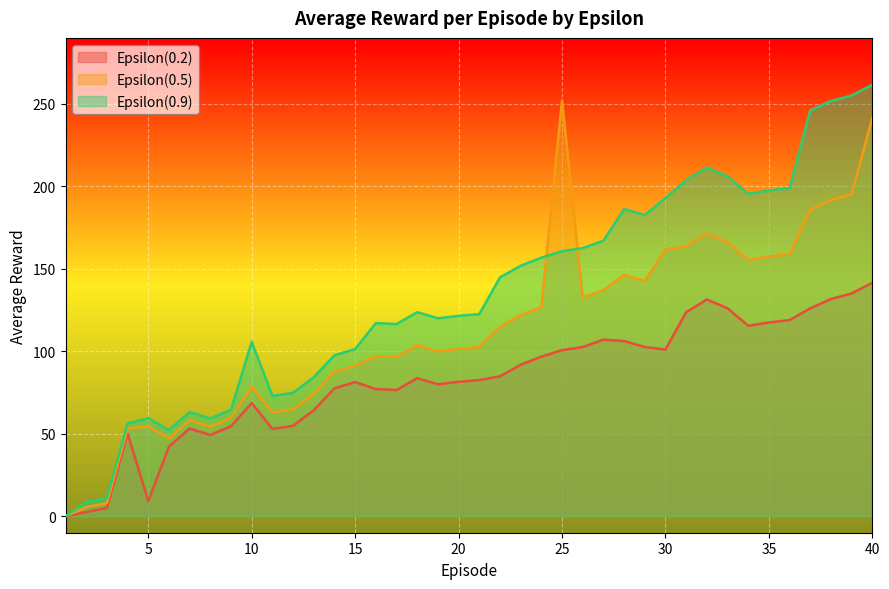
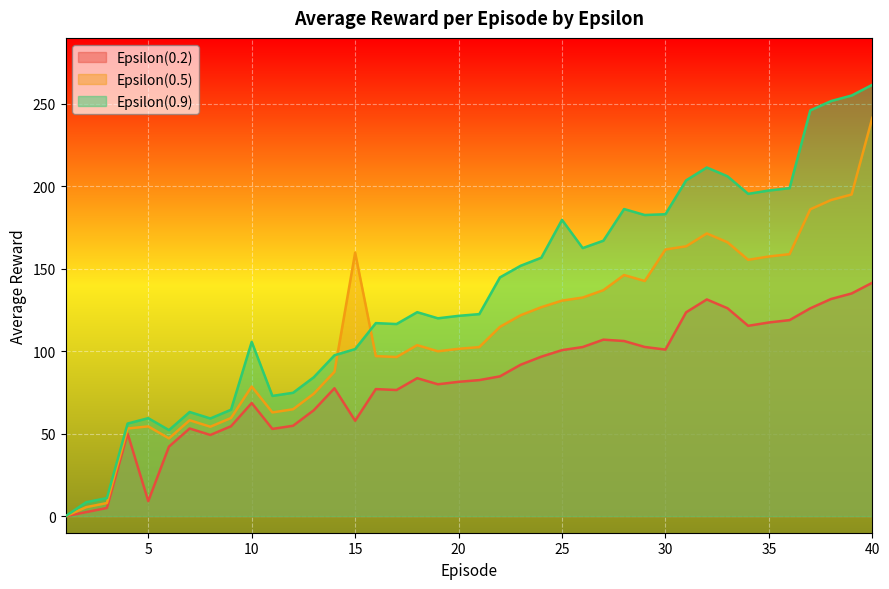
Epsilon(0.2), 15: 81 -> 58
Epsilon(0.5), 15: 91 -> 160
Epsilon(0.5), 25: 252 -> 131
Epsilon(0.9), 25: 161 -> 180
Epsilon(0.9), 30: 193 -> 183
